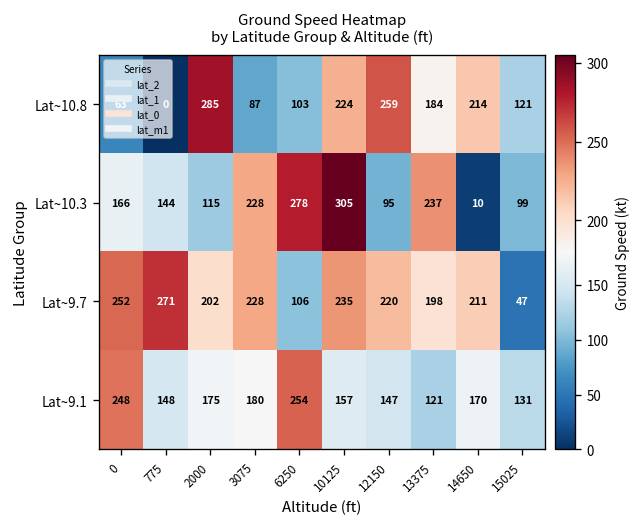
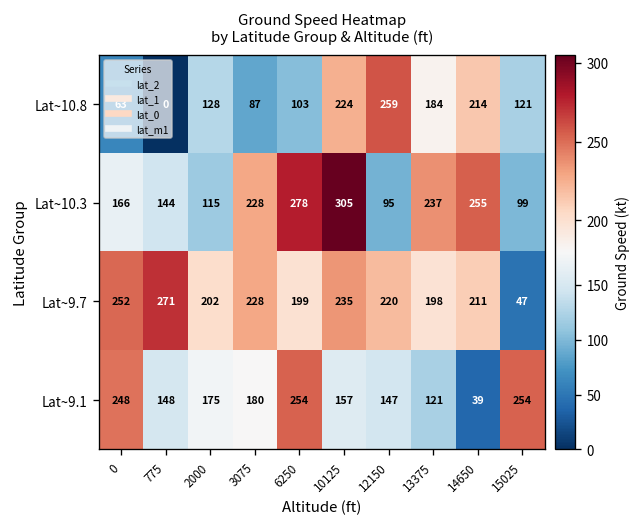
Lat~10.8, 2000: 285 -> 128
Lat~10.3, 14650: 10 -> 255
Lat~9.7, 6250: 106 -> 199
Lat~9.1, 14650: 170 -> 39
Lat~9.1, 15025: 131 -> 254
